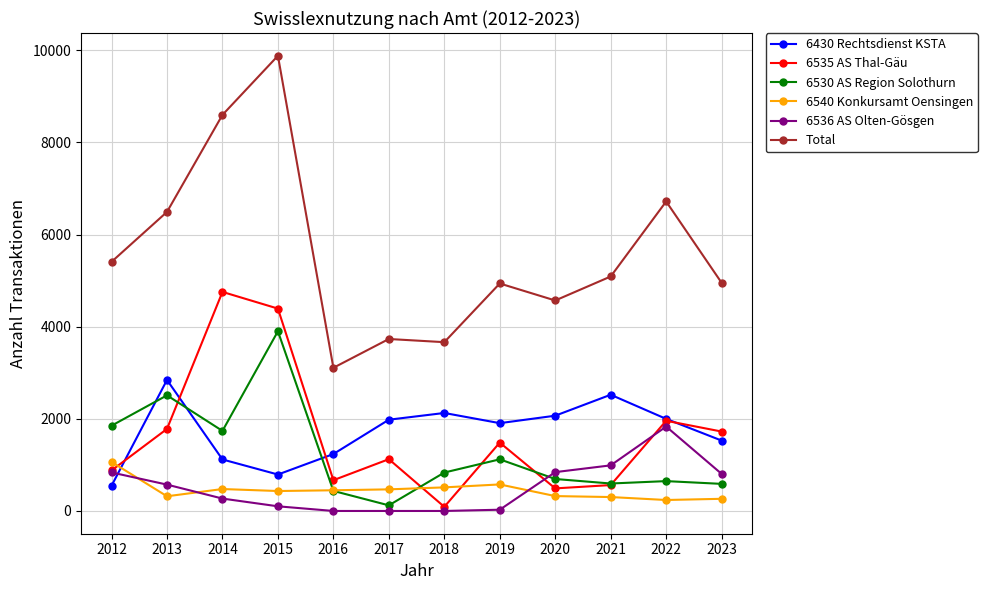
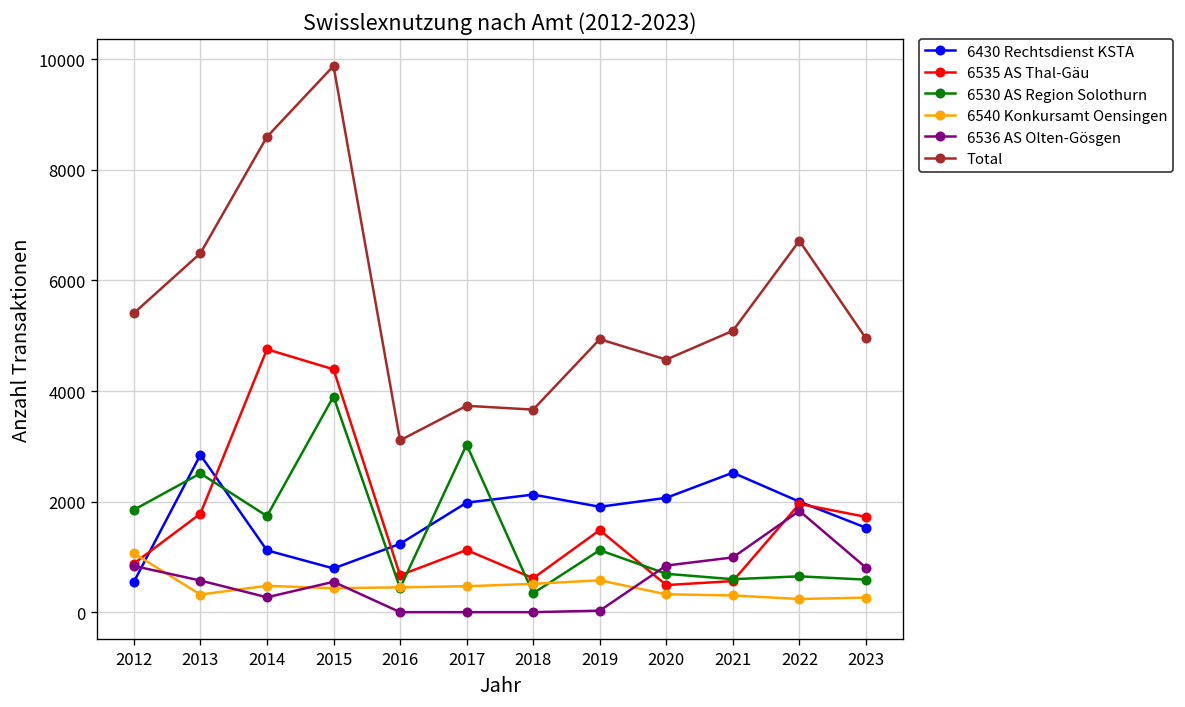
6536 AS Olten-Gösgen, 2015: 100 -> 500
6530 AS Region Solothurn, 2017: 100 -> 3000
6535 AS Thal-Gäu, 2018: 100 -> 600
6530 AS Region Solothurn, 2018: 800 -> 300
